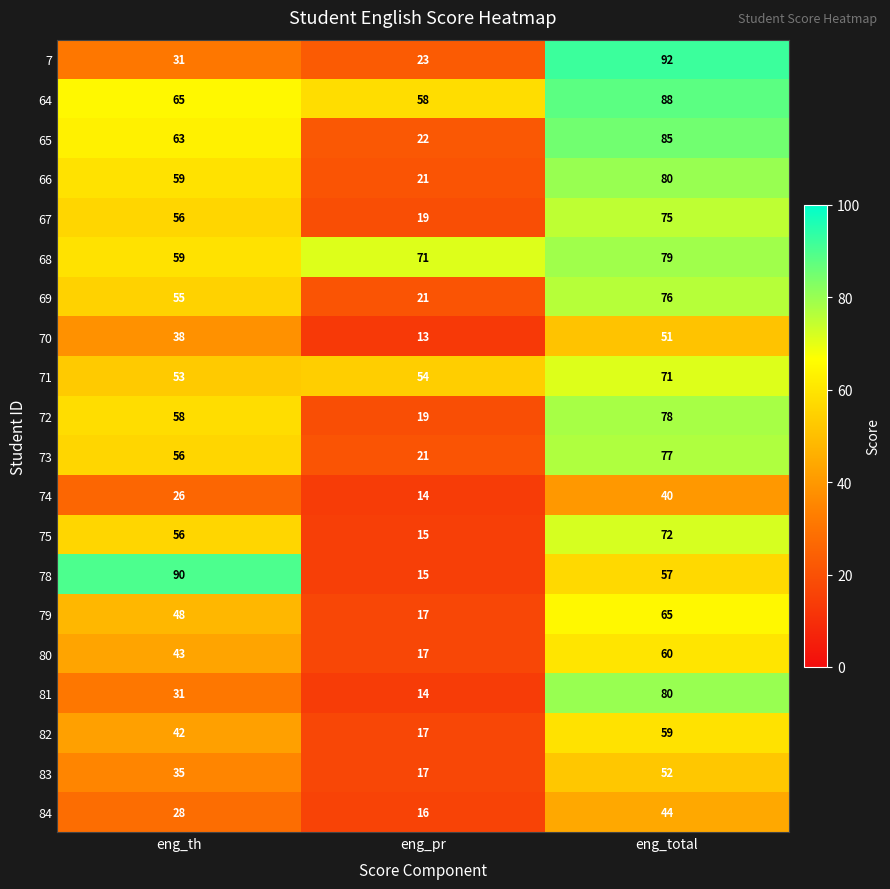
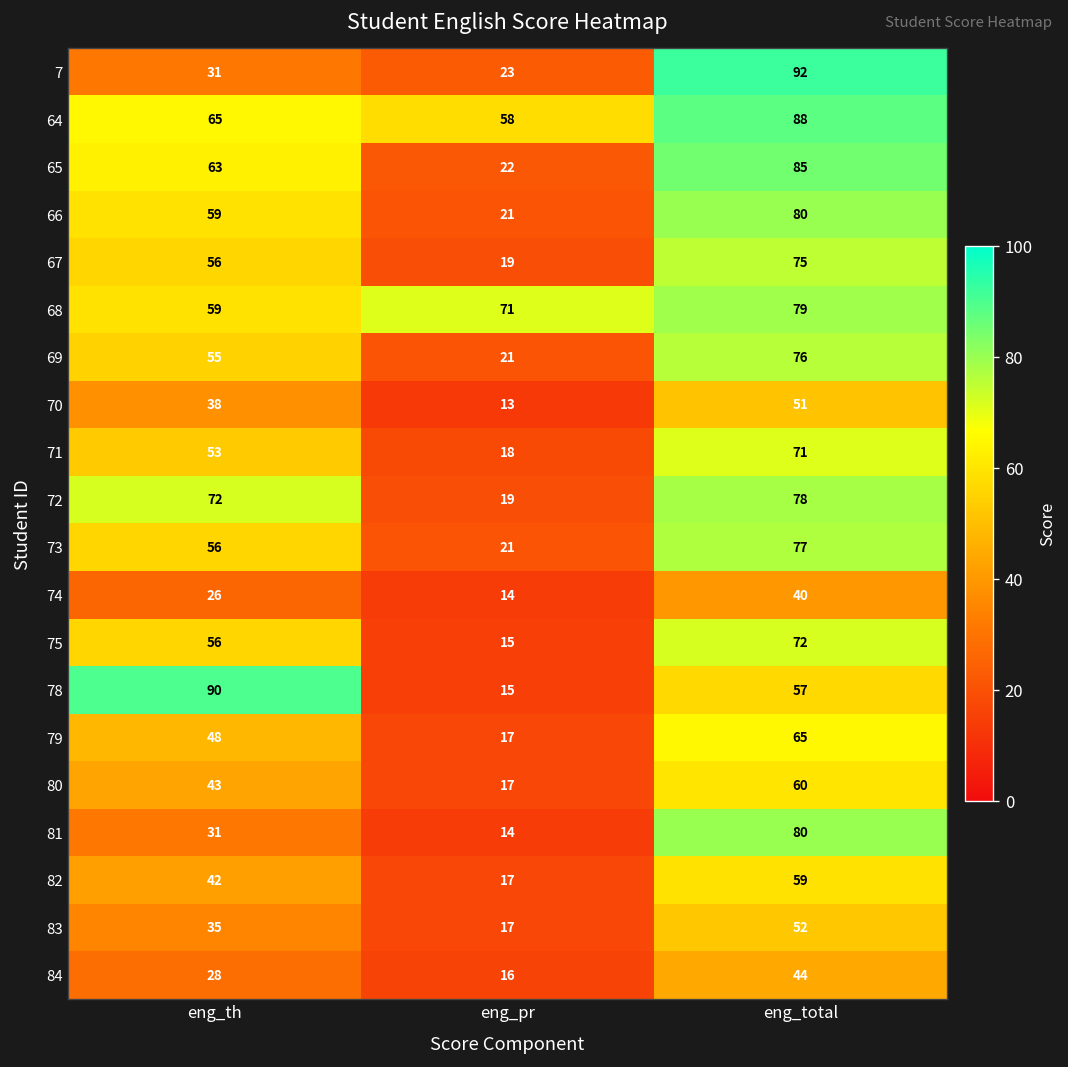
71, eng_pr: 54 -> 18
72, eng_th: 58 -> 72
